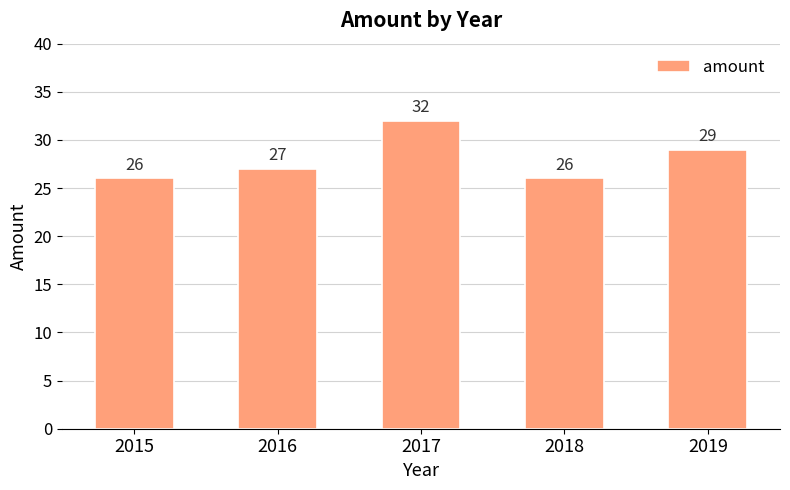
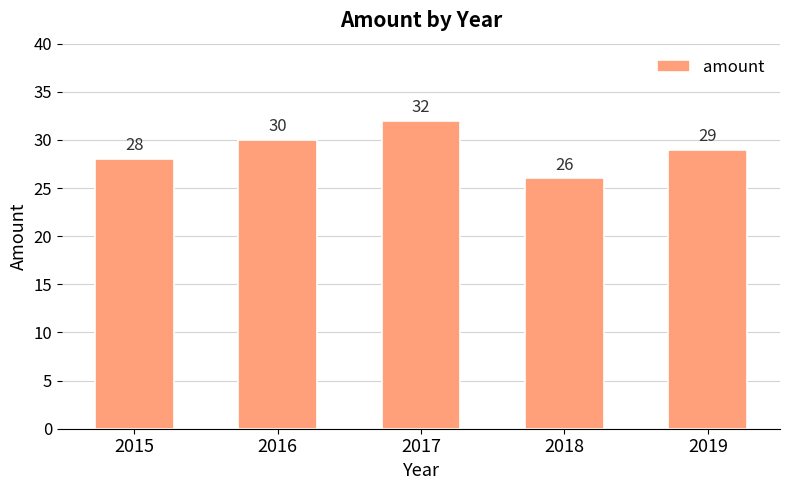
2015: 26 -> 28
2016: 27 -> 30
